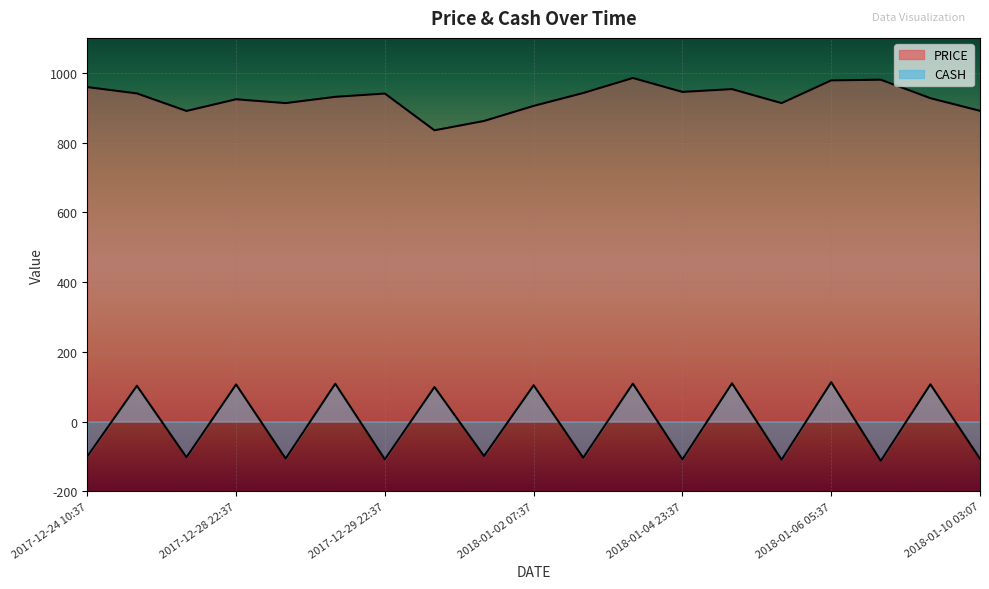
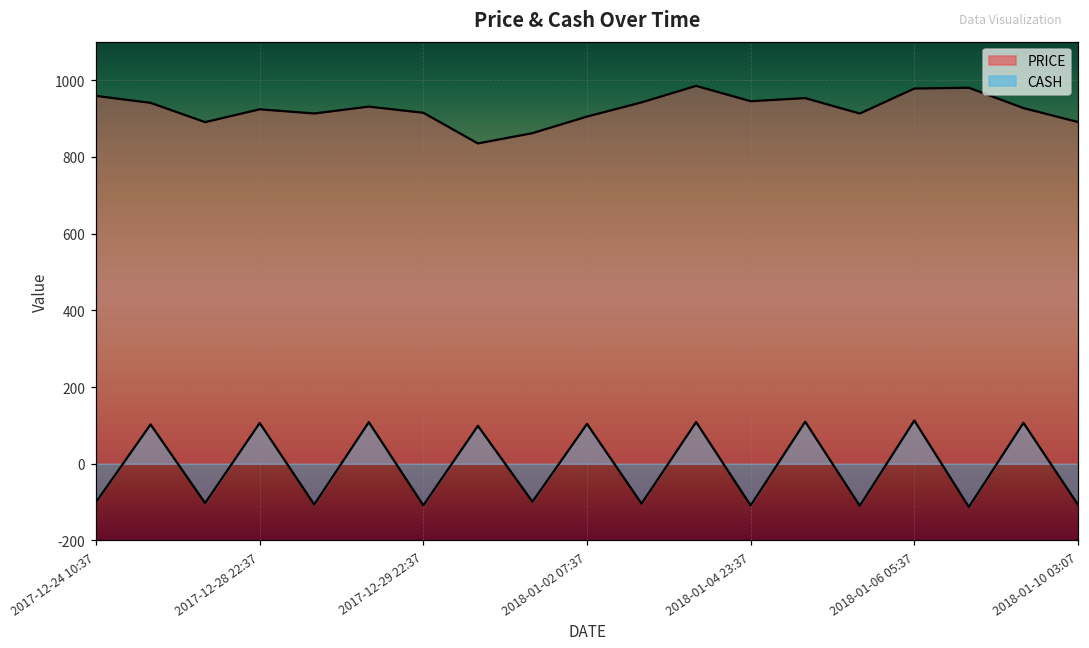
PRICE, 2017-12-29 22:37: 940 -> 910
